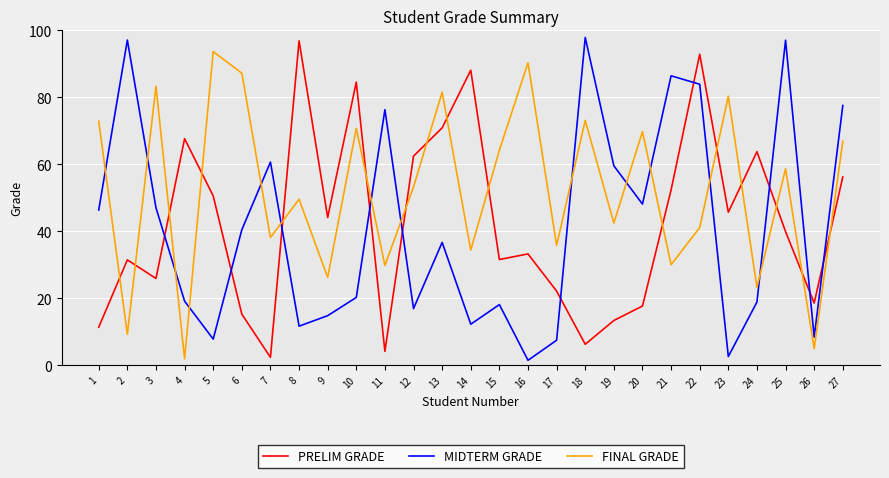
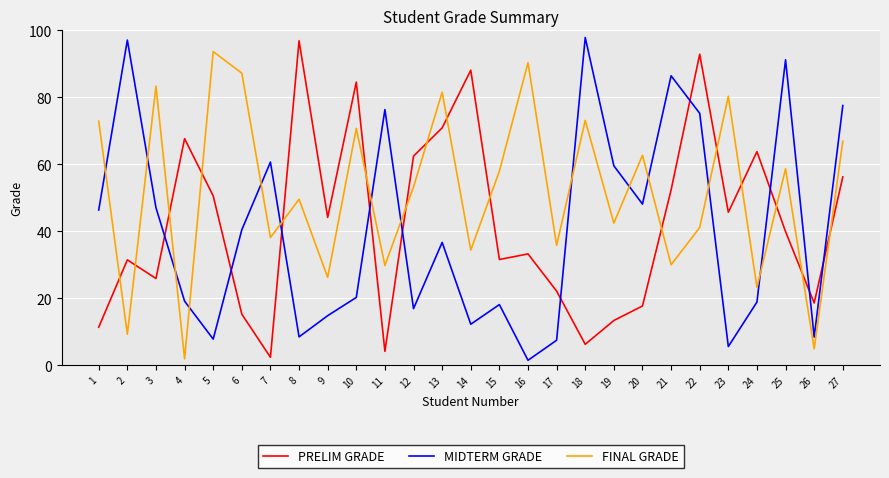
MIDTERM GRADE, 8: 12 -> 8
FINAL GRADE, 15: 64 -> 58
FINAL GRADE, 20: 70 -> 63
MIDTERM GRADE, 22: 84 -> 75
MIDTERM GRADE, 23: 3 -> 6
MIDTERM GRADE, 25: 97 -> 91
